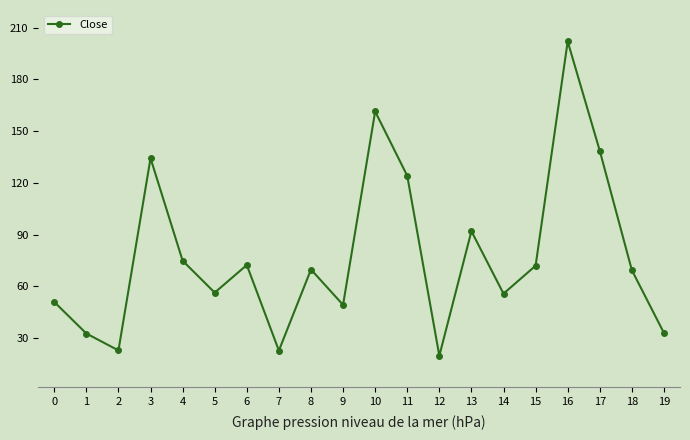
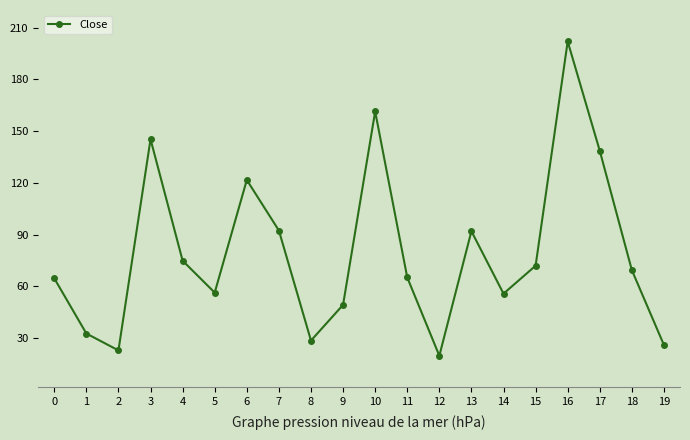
0: 51 -> 65
3: 134 -> 145
6: 72 -> 122
7: 23 -> 92
8: 70 -> 29
11: 124 -> 65
19: 33 -> 26
